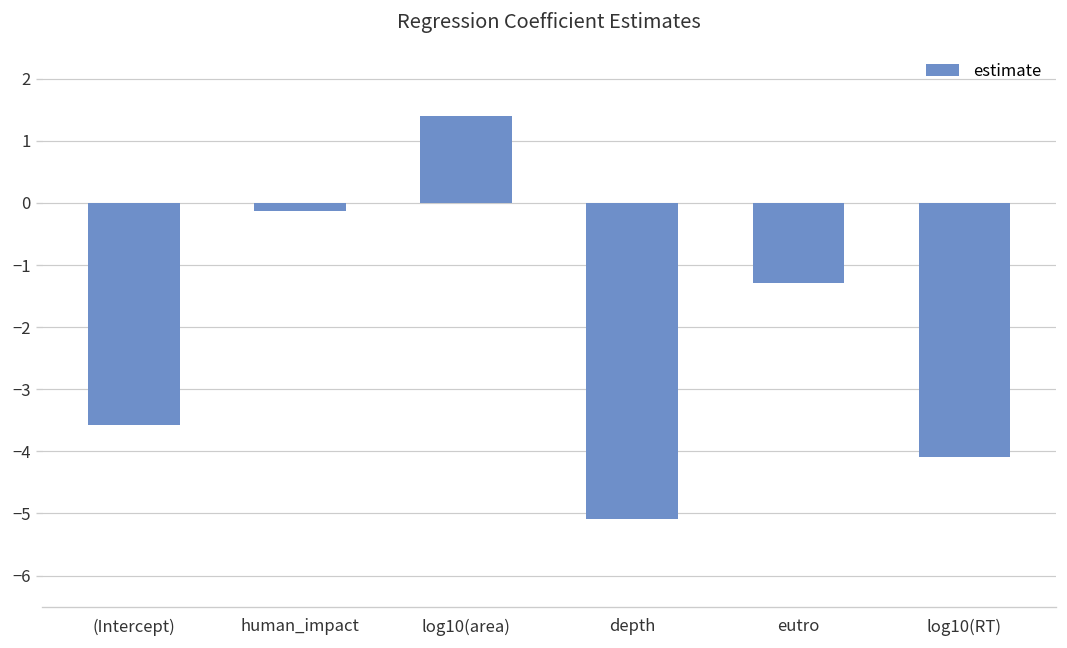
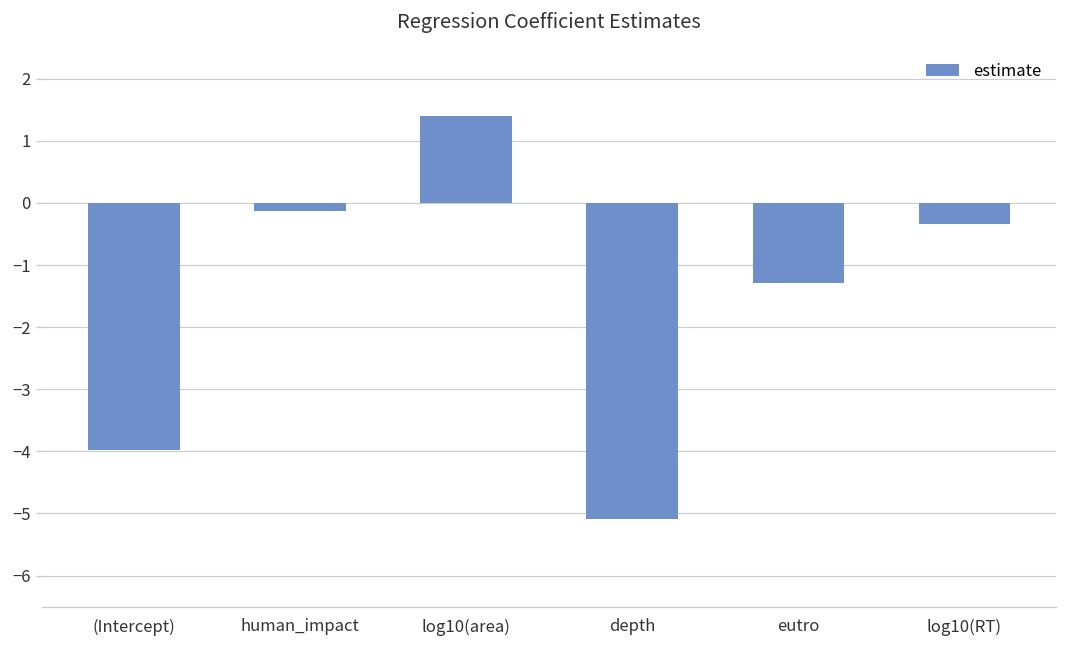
(Intercept): -3.6 -> -4.0
log10(RT): -4.1 -> -0.3
